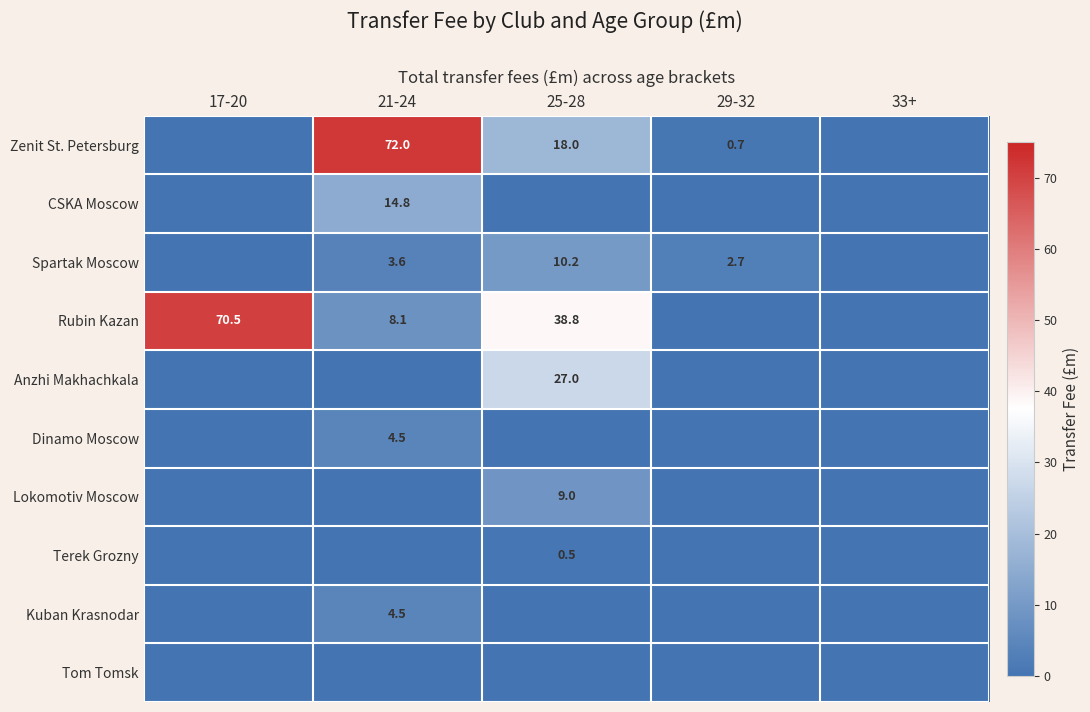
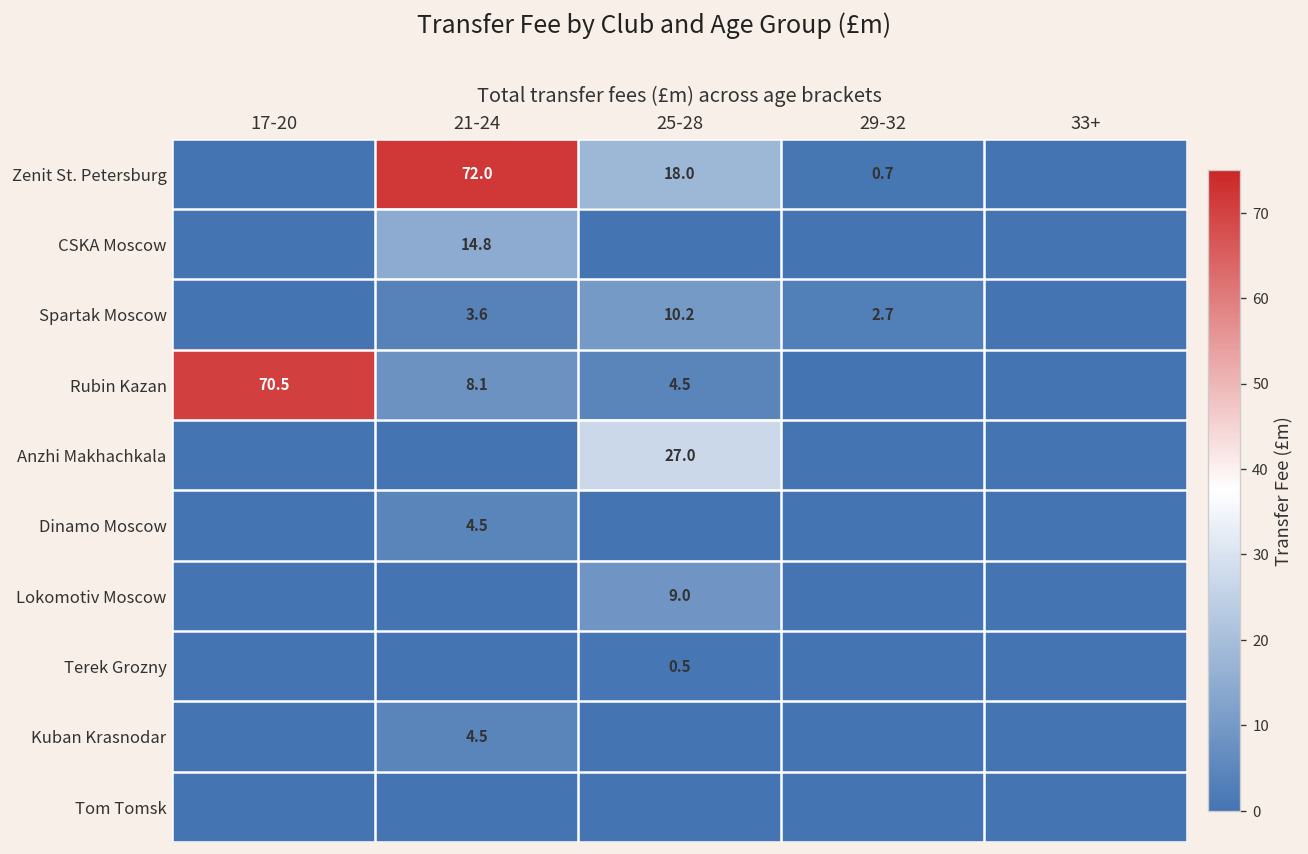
Rubin Kazan, 25-28: 38.8 -> 4.5
